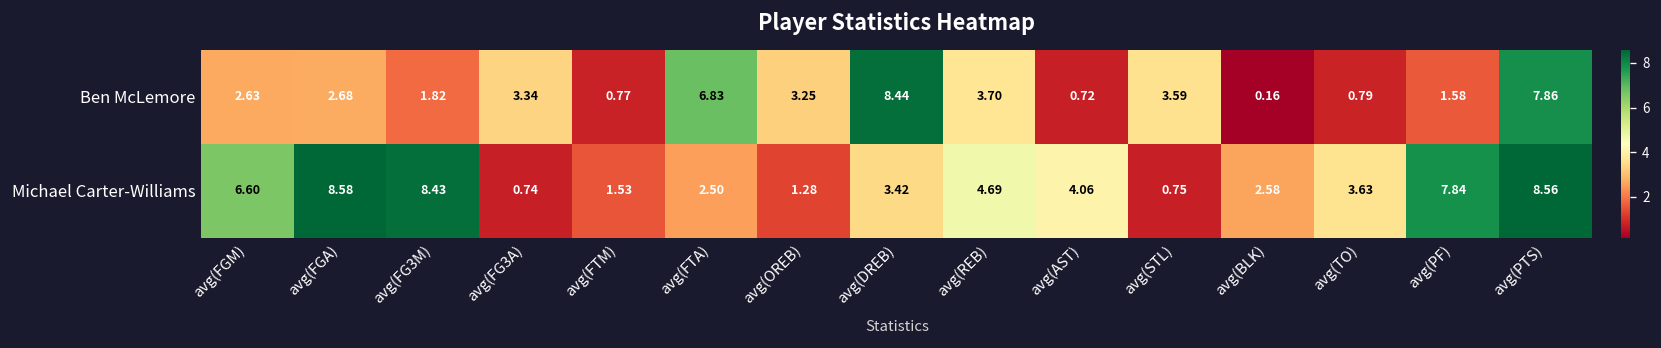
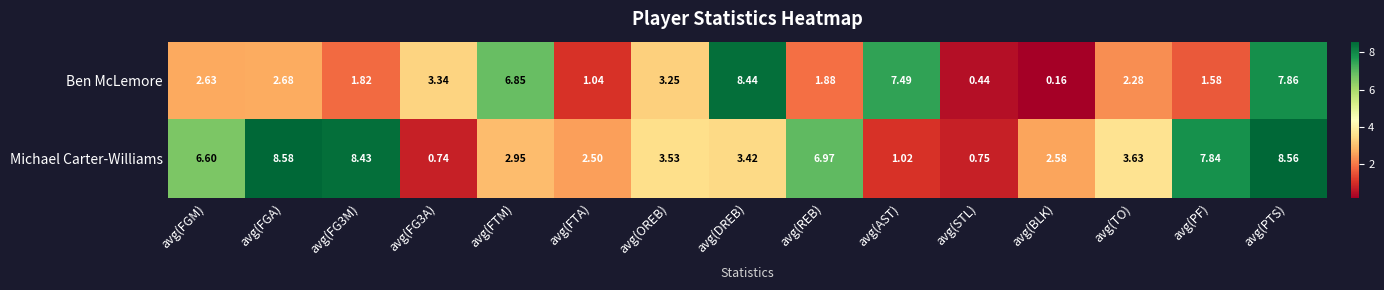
Ben McLemore, avg(FTM): 0.77 -> 6.85
Ben McLemore, avg(FTA): 6.83 -> 1.04
Ben McLemore, avg(REB): 3.70 -> 1.88
Ben McLemore, avg(AST): 0.72 -> 7.49
Ben McLemore, avg(STL): 3.59 -> 0.44
Ben McLemore, avg(TO): 0.79 -> 2.28
Michael Carter-Williams, avg(FTM): 1.53 -> 2.95
Michael Carter-Williams, avg(OREB): 1.28 -> 3.53
Michael Carter-Williams, avg(REB): 4.69 -> 6.97
Michael Carter-Williams, avg(AST): 4.06 -> 1.02
